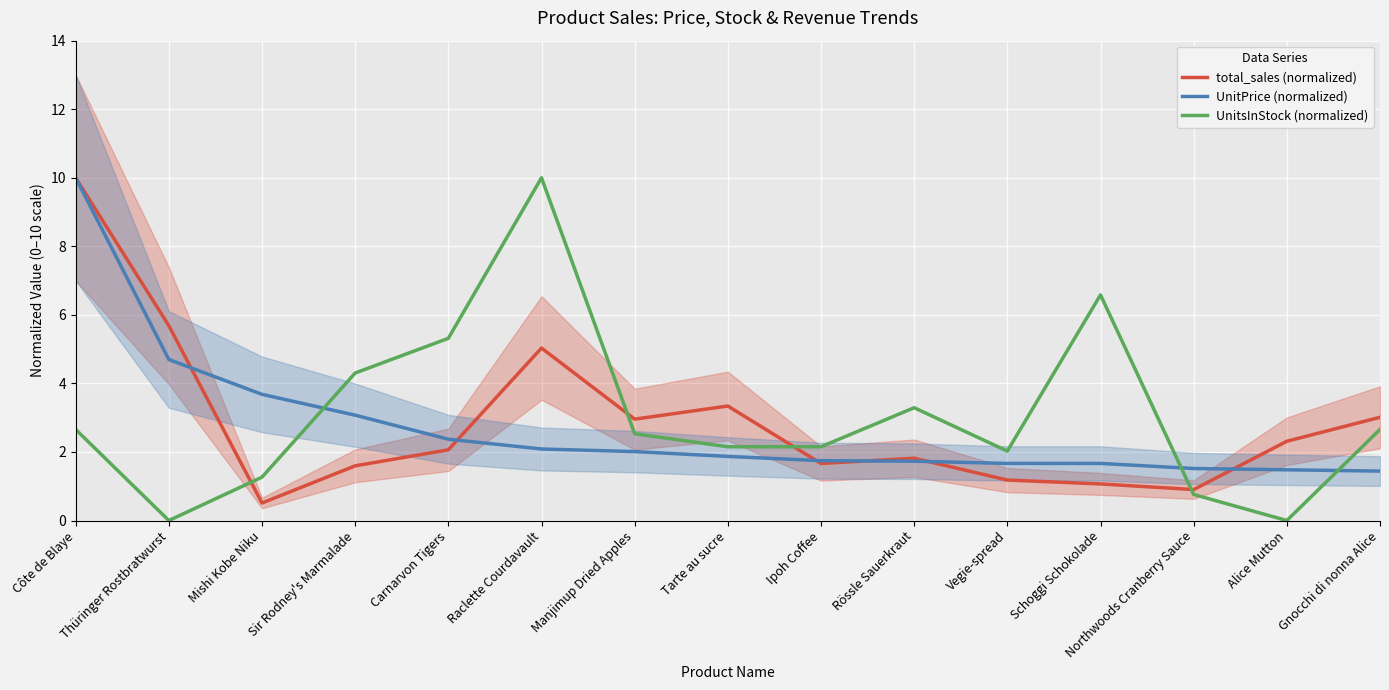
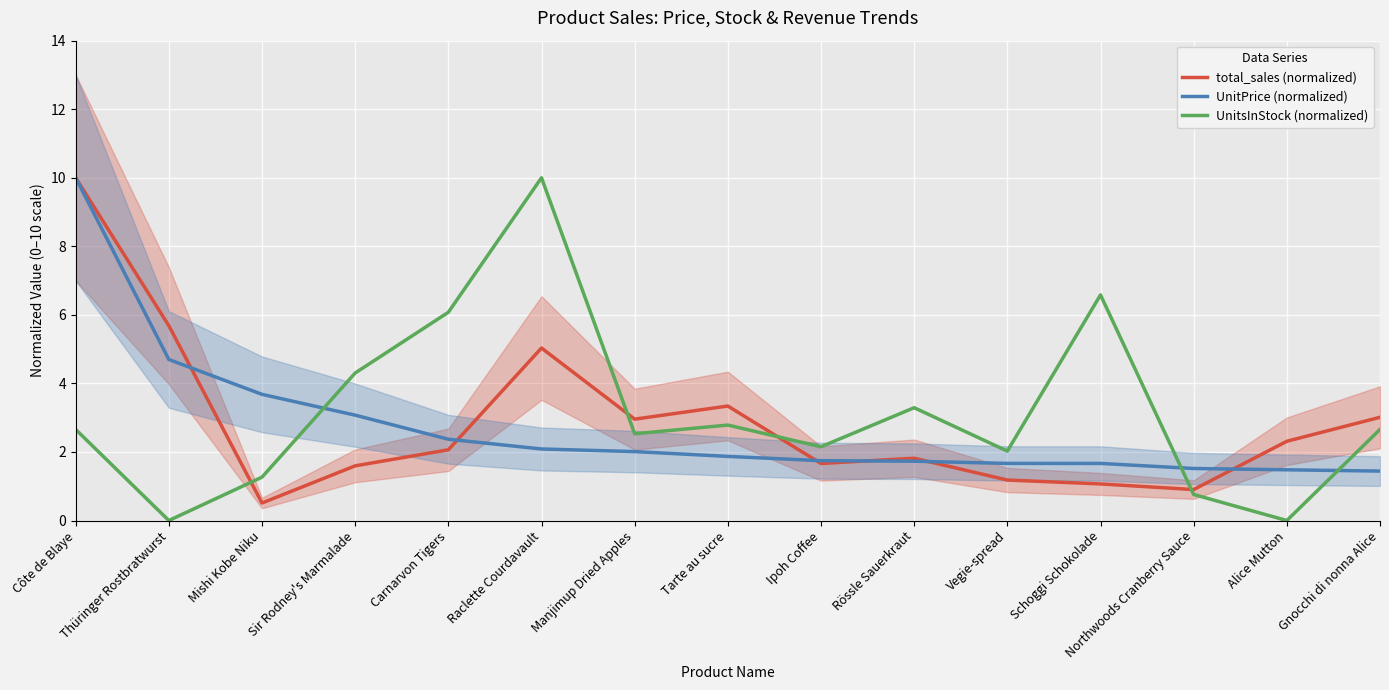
UnitsInStock (normalized), Carnarvon Tigers: 5.3 -> 6.1
UnitsInStock (normalized), Tarte au sucre: 2.2 -> 2.8
